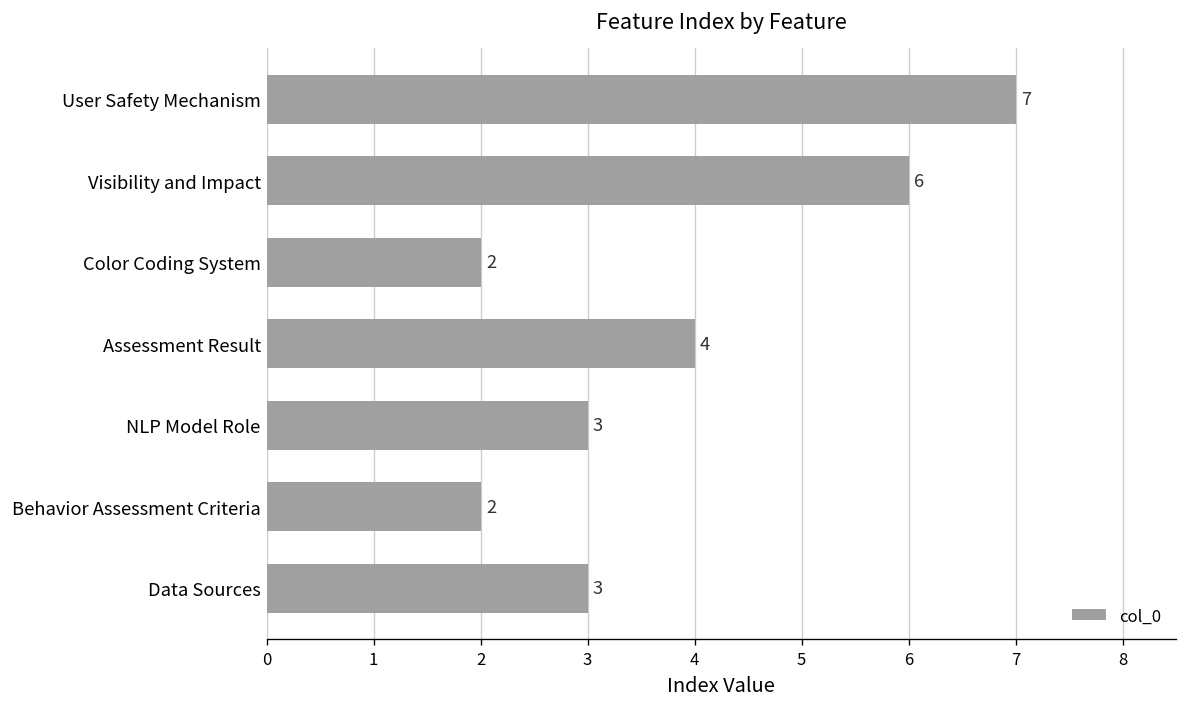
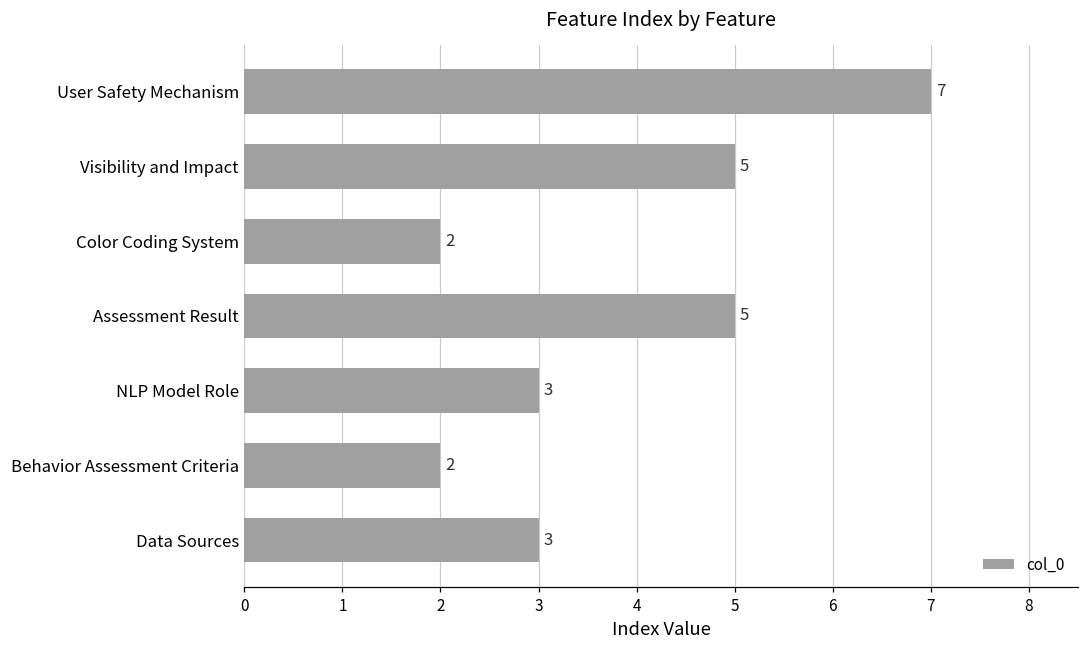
Visibility and Impact: 6 -> 5
Assessment Result: 4 -> 5
